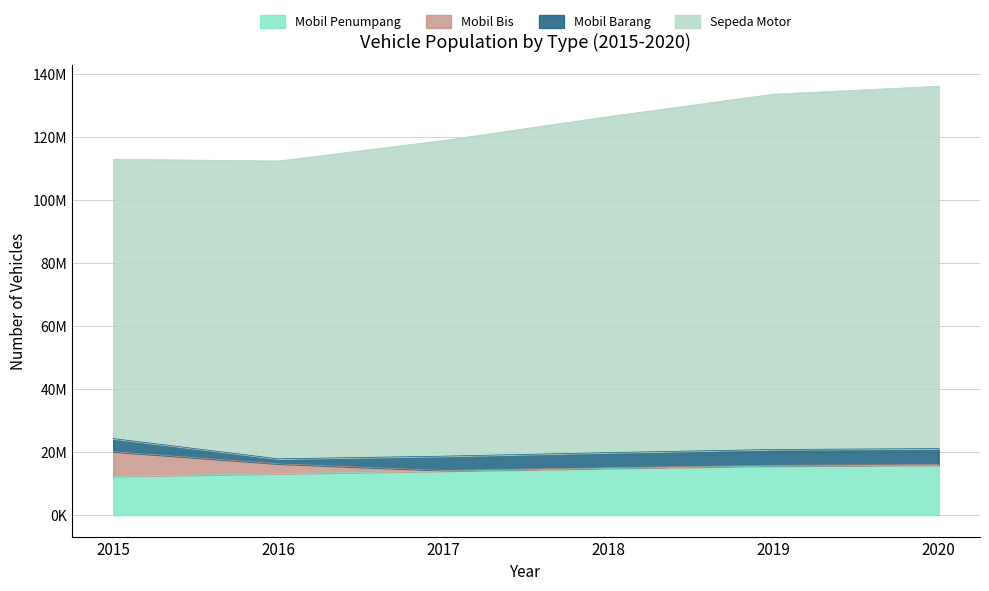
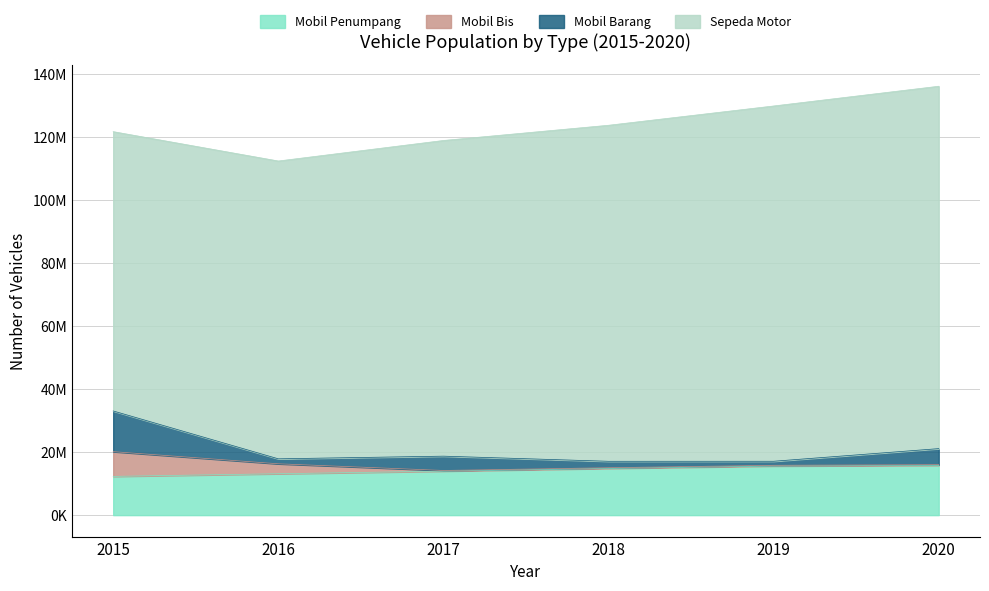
Mobil Barang, 2015: 4000000 -> 13000000
Mobil Barang, 2018: 5000000 -> 2000000
Mobil Barang, 2019: 5000000 -> 1000000
